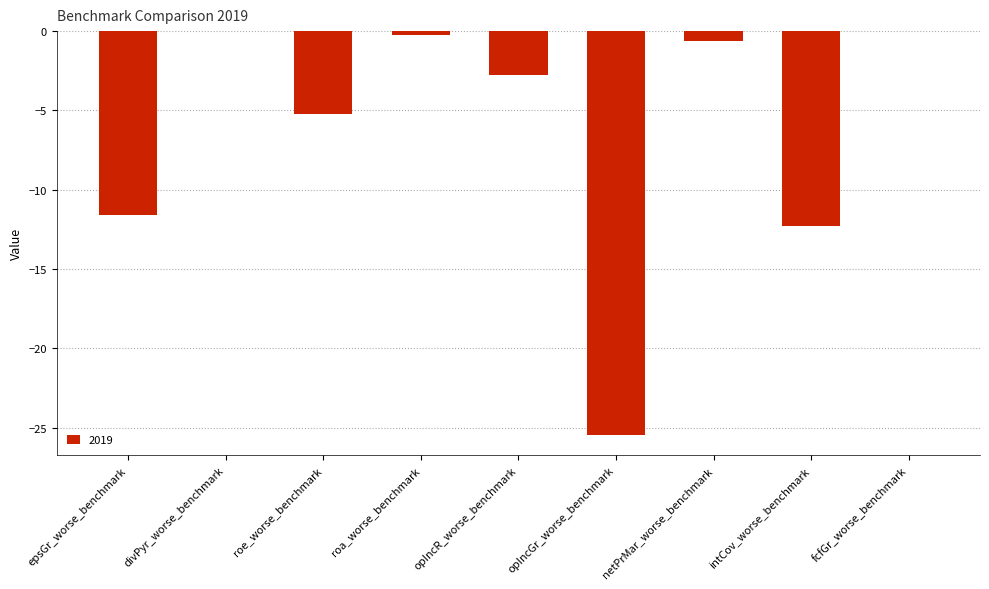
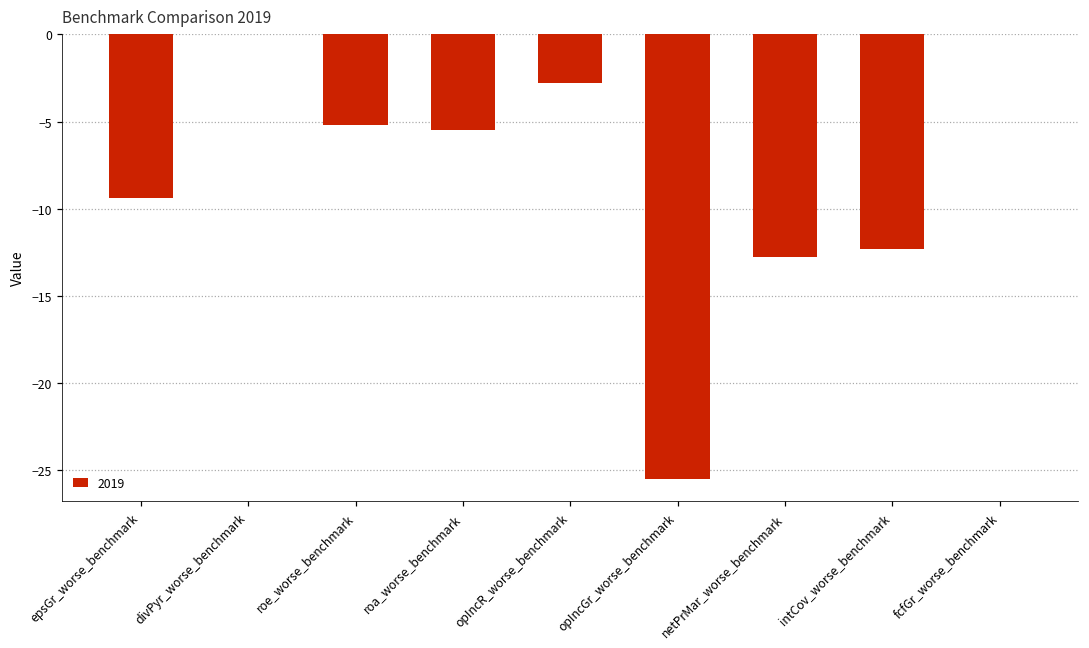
epsGr_worse_benchmark: -11.6 -> -9.4
roa_worse_benchmark: -0.3 -> -5.5
netPrMar_worse_benchmark: -0.6 -> -12.7
